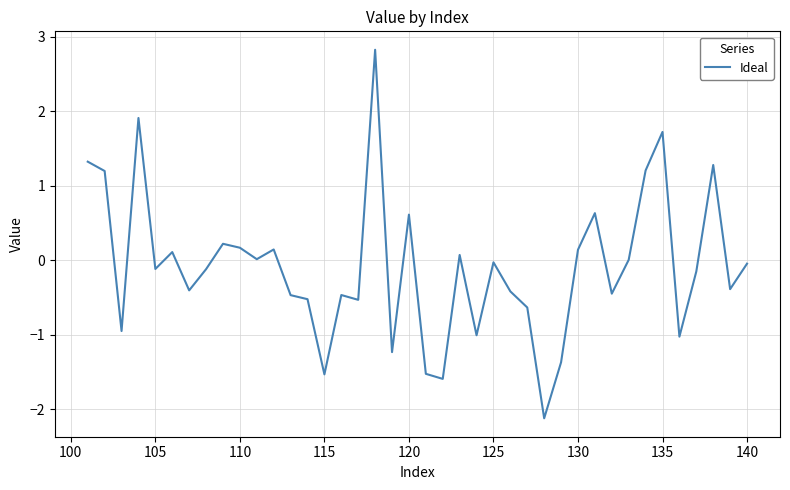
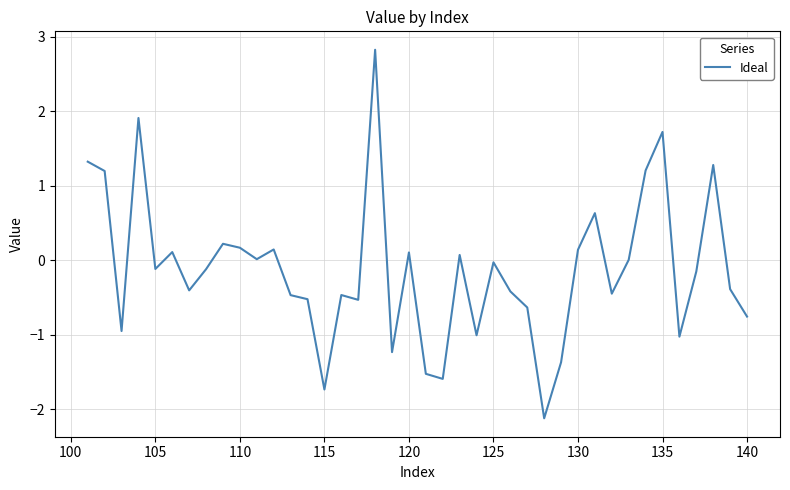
115: -1.5 -> -1.7
120: 0.6 -> 0.1
140: 0.0 -> -0.8
